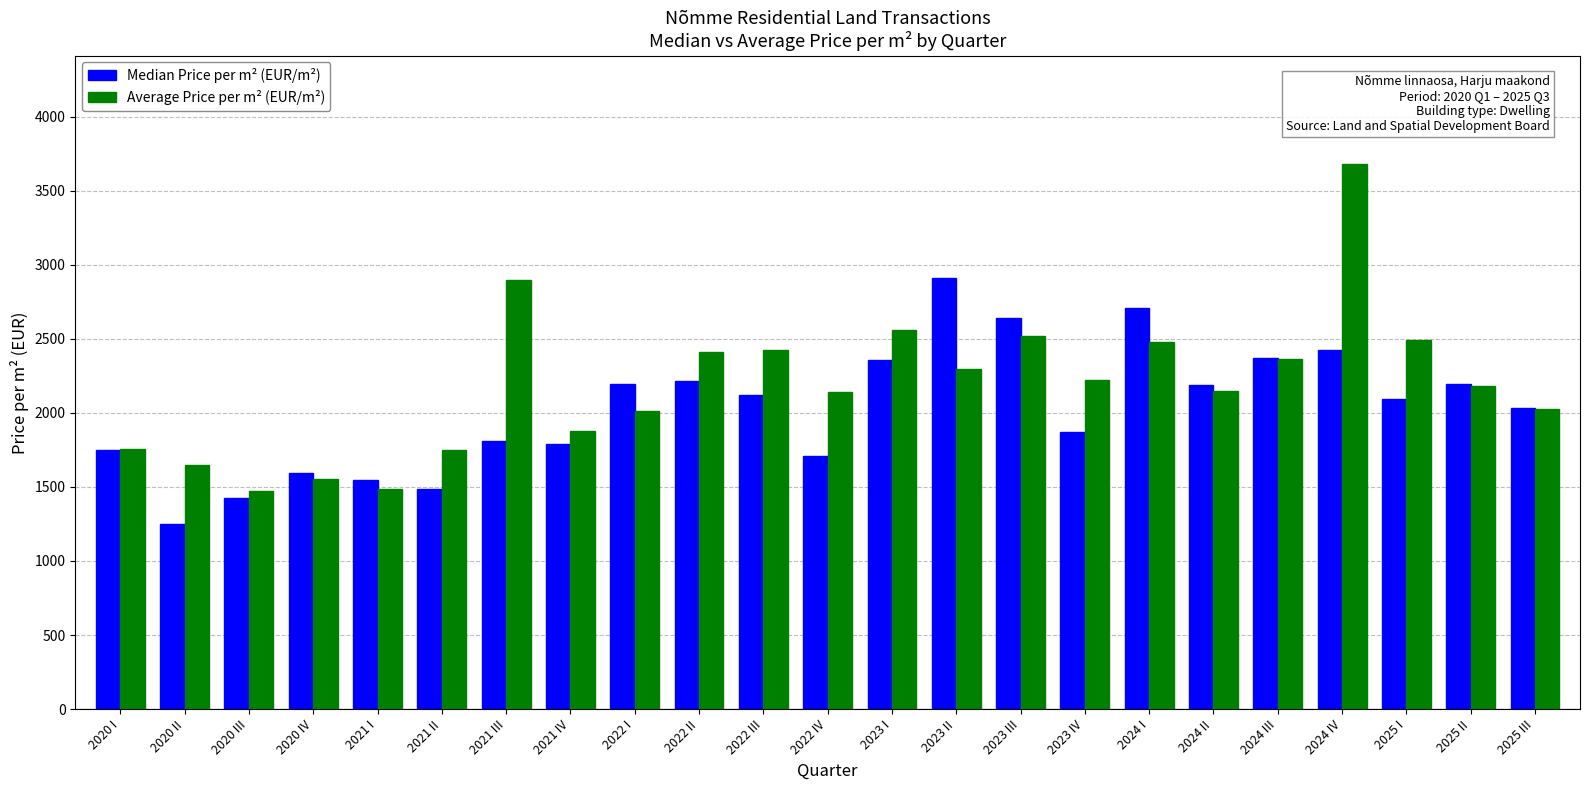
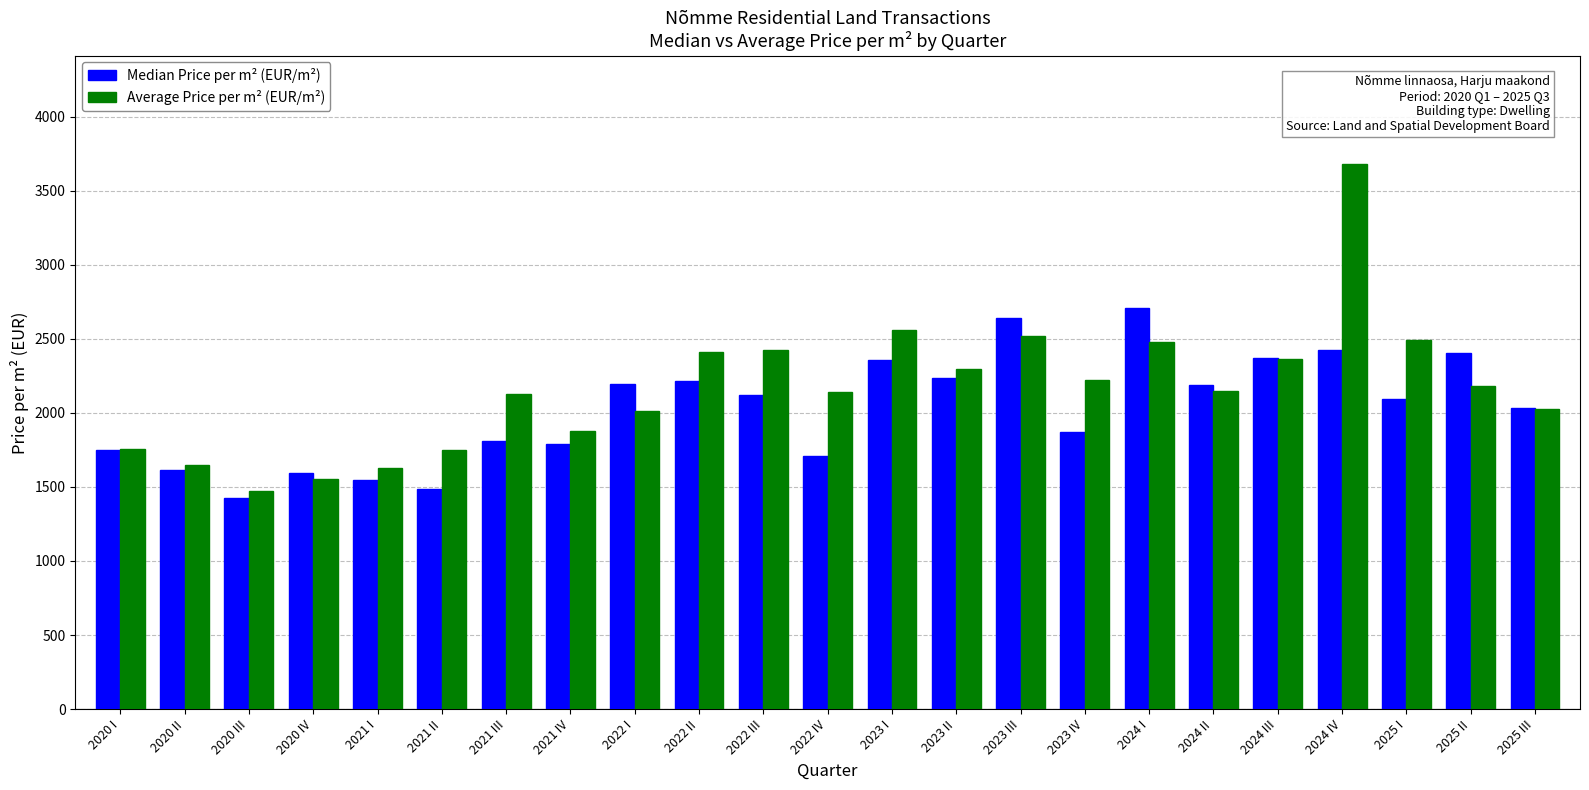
Median Price per m² (EUR/m²), 2020 II: 1250 -> 1620
Average Price per m² (EUR/m²), 2021 I: 1480 -> 1620
Average Price per m² (EUR/m²), 2021 III: 2900 -> 2120
Median Price per m² (EUR/m²), 2023 II: 2910 -> 2240
Median Price per m² (EUR/m²), 2025 II: 2190 -> 2400
